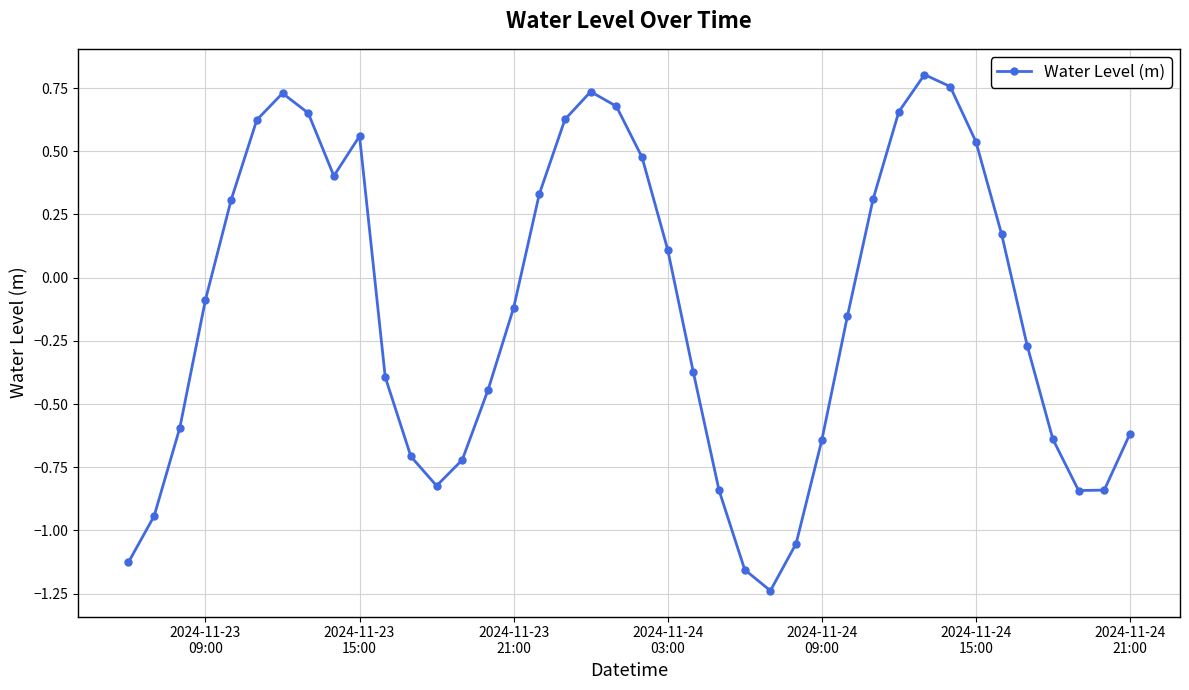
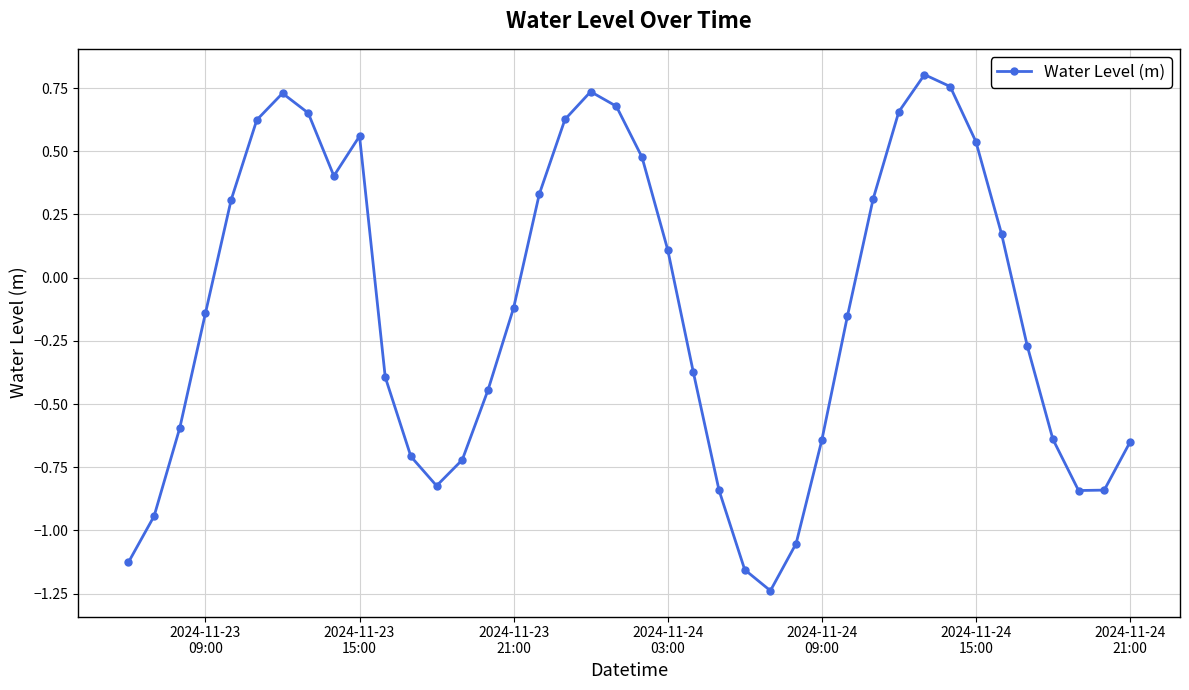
2024-11-23 09:00: -0.09 -> -0.14
2024-11-24 21:00: -0.62 -> -0.65
